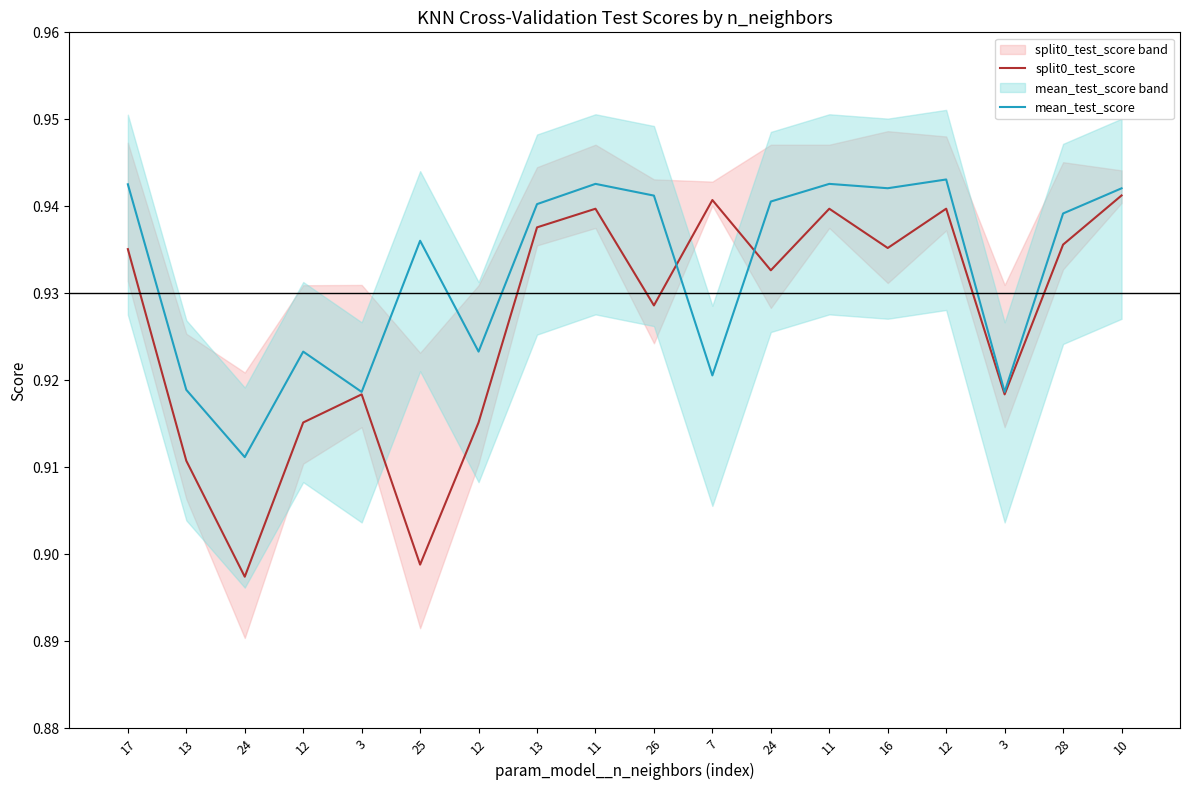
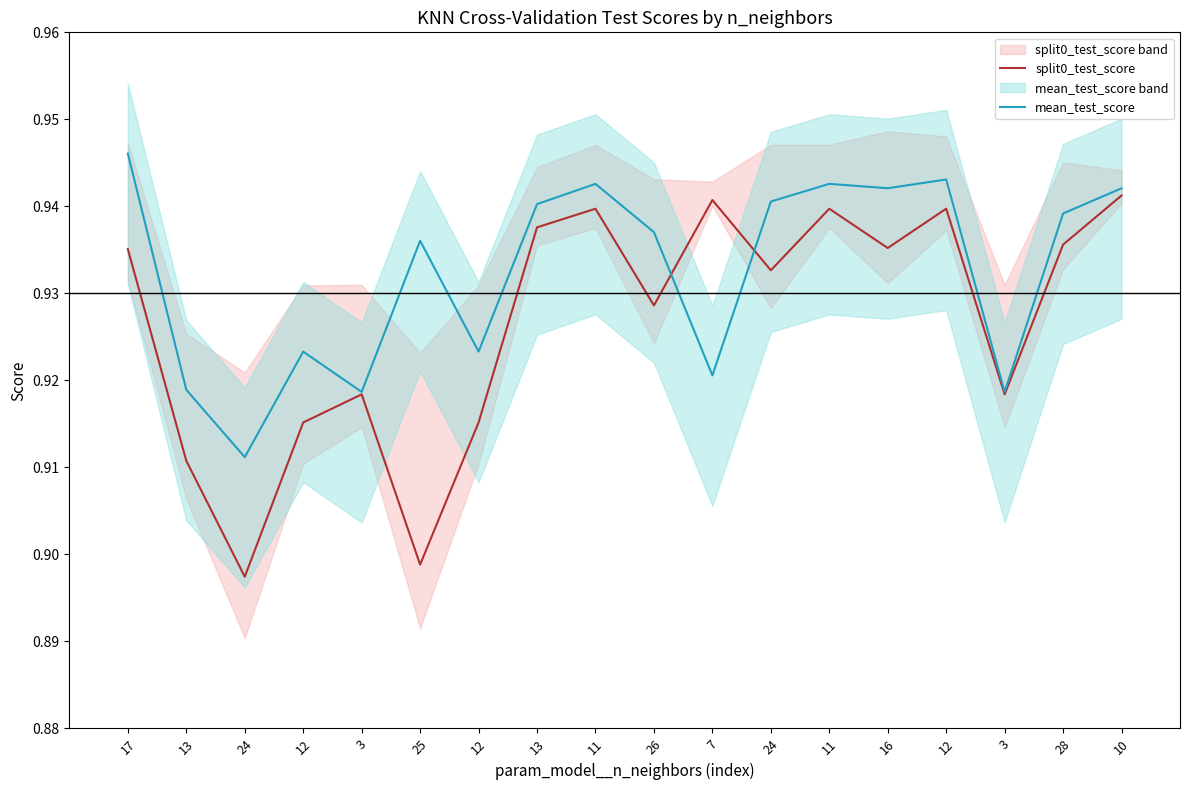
mean_test_score, 17: 0.943 -> 0.946
mean_test_score, 26: 0.941 -> 0.937
